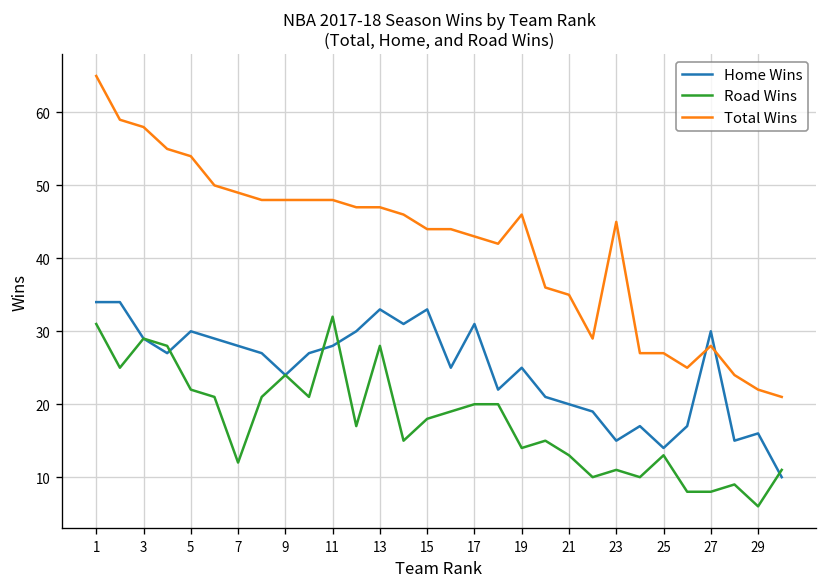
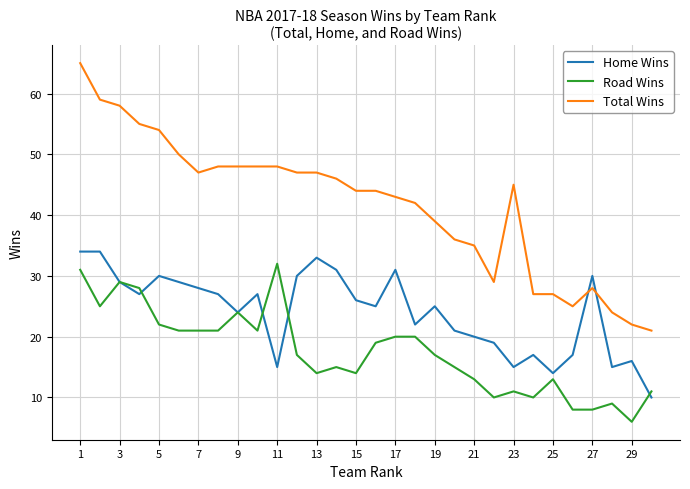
Road Wins, 7: 12 -> 21
Total Wins, 7: 49 -> 47
Home Wins, 11: 28 -> 15
Road Wins, 13: 28 -> 14
Home Wins, 15: 33 -> 26
Road Wins, 15: 18 -> 14
Road Wins, 19: 14 -> 17
Total Wins, 19: 46 -> 39
